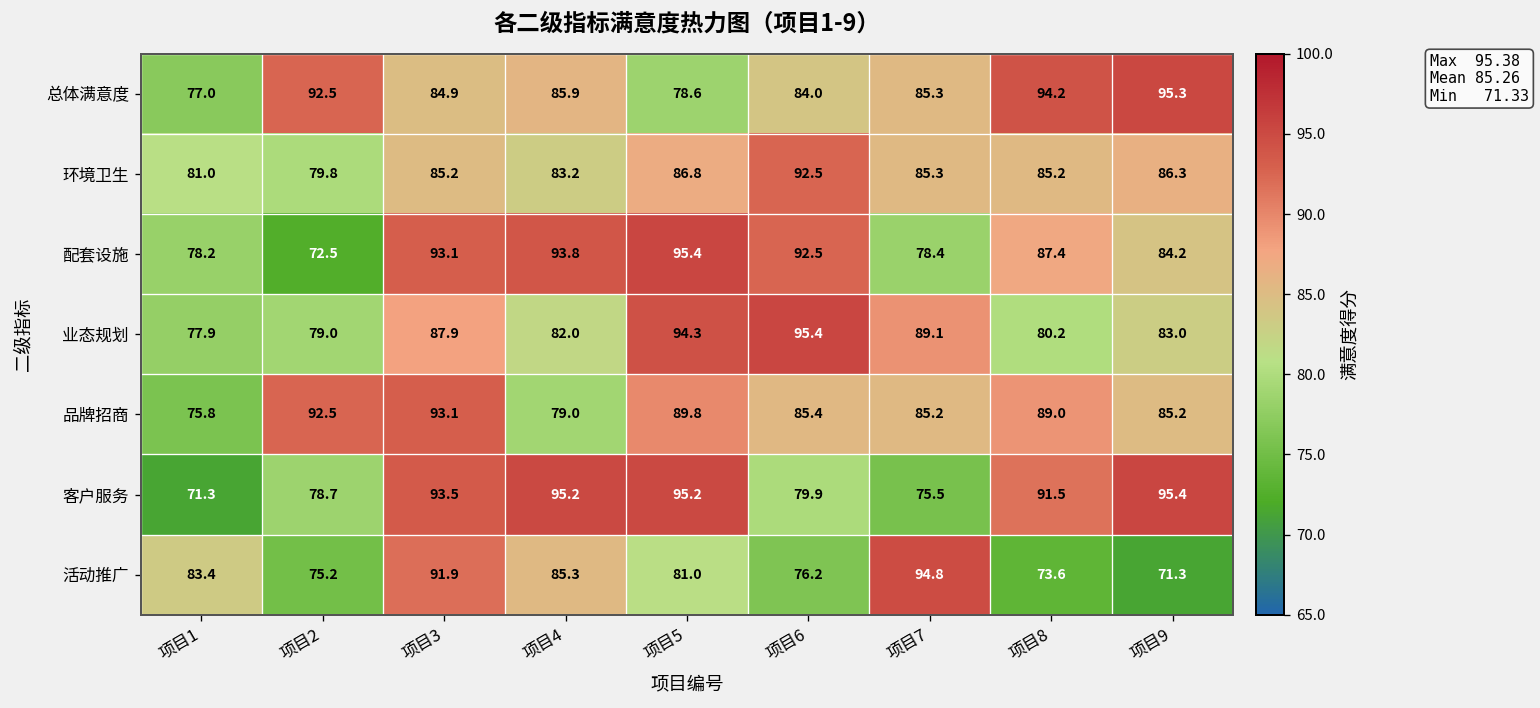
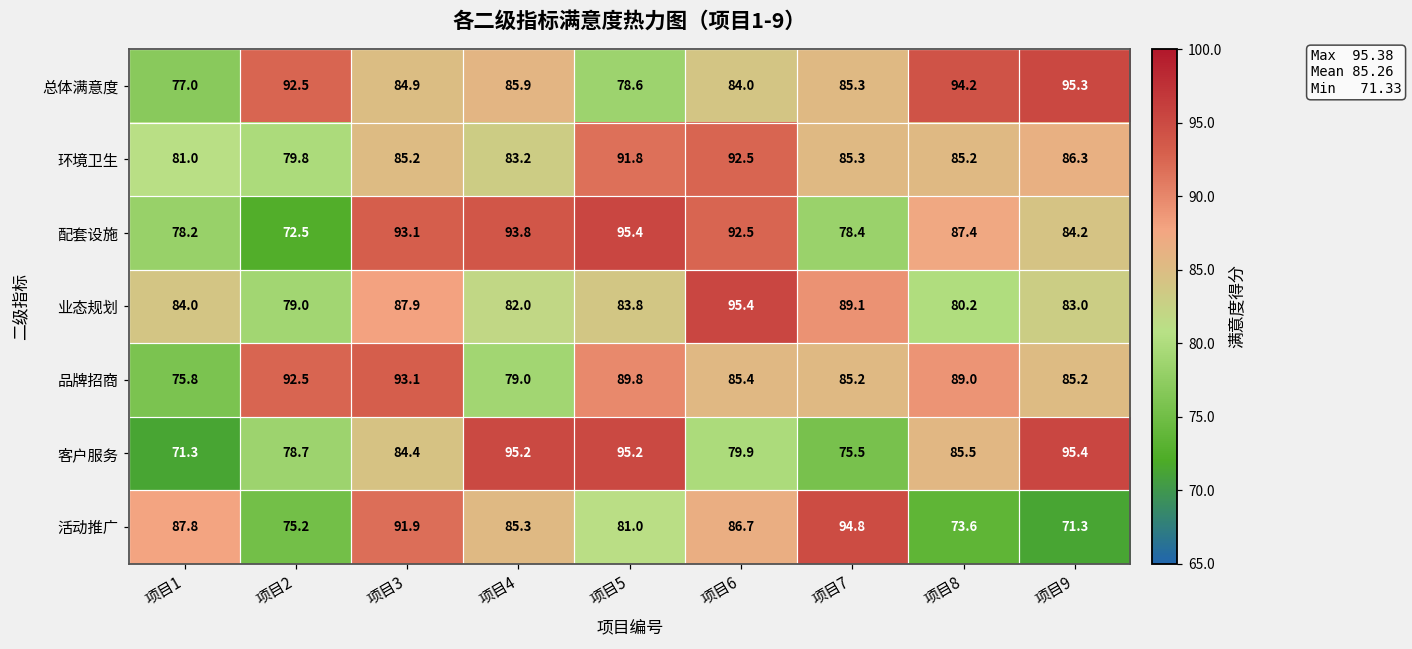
环境卫生, 项目5: 86.8 -> 91.8
业态规划, 项目1: 77.9 -> 84.0
业态规划, 项目5: 94.3 -> 83.8
客户服务, 项目3: 93.5 -> 84.4
客户服务, 项目8: 91.5 -> 85.5
活动推广, 项目1: 83.4 -> 87.8
活动推广, 项目6: 76.2 -> 86.7
